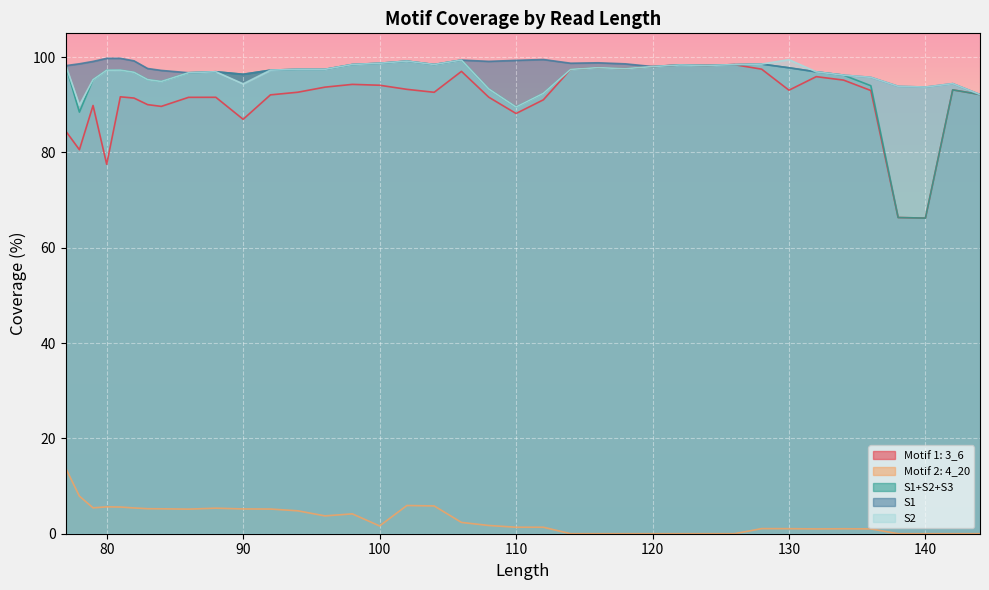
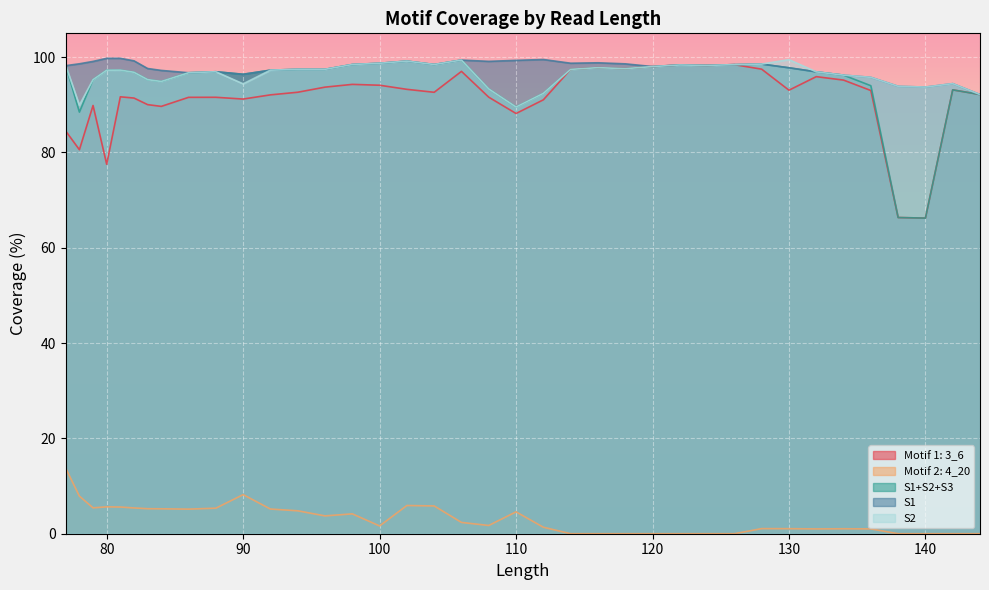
Motif 1: 3_6, 90: 87 -> 91
Motif 2: 4_20, 90: 5 -> 8
Motif 2: 4_20, 110: 1 -> 5
